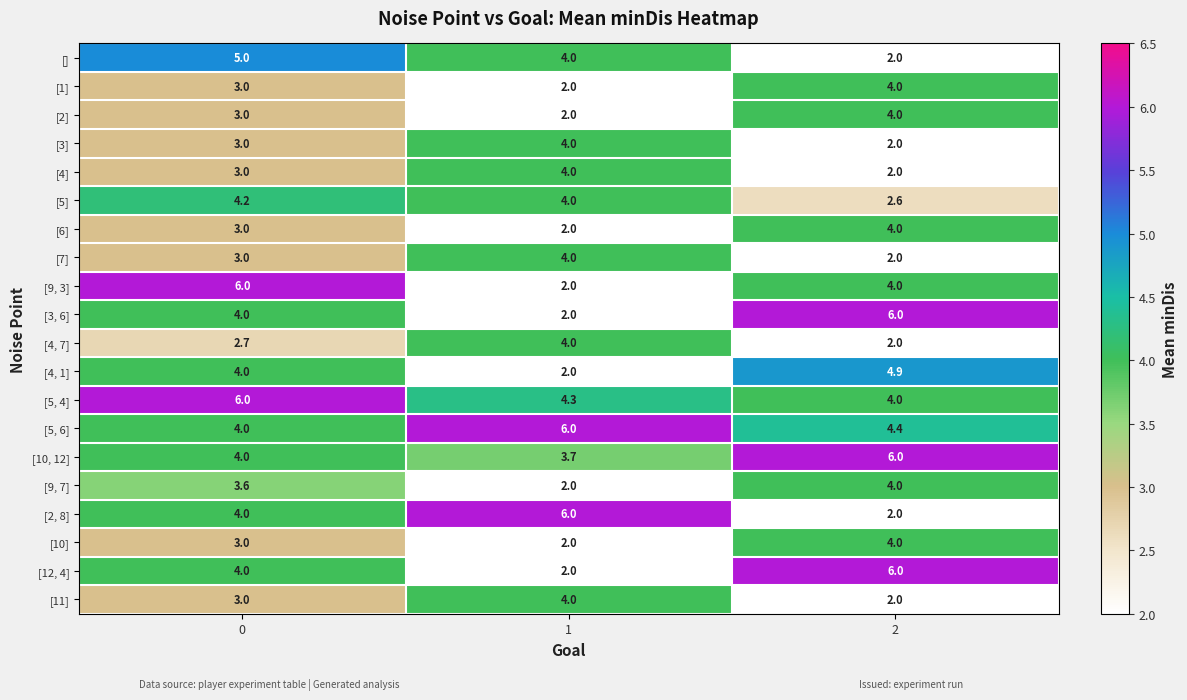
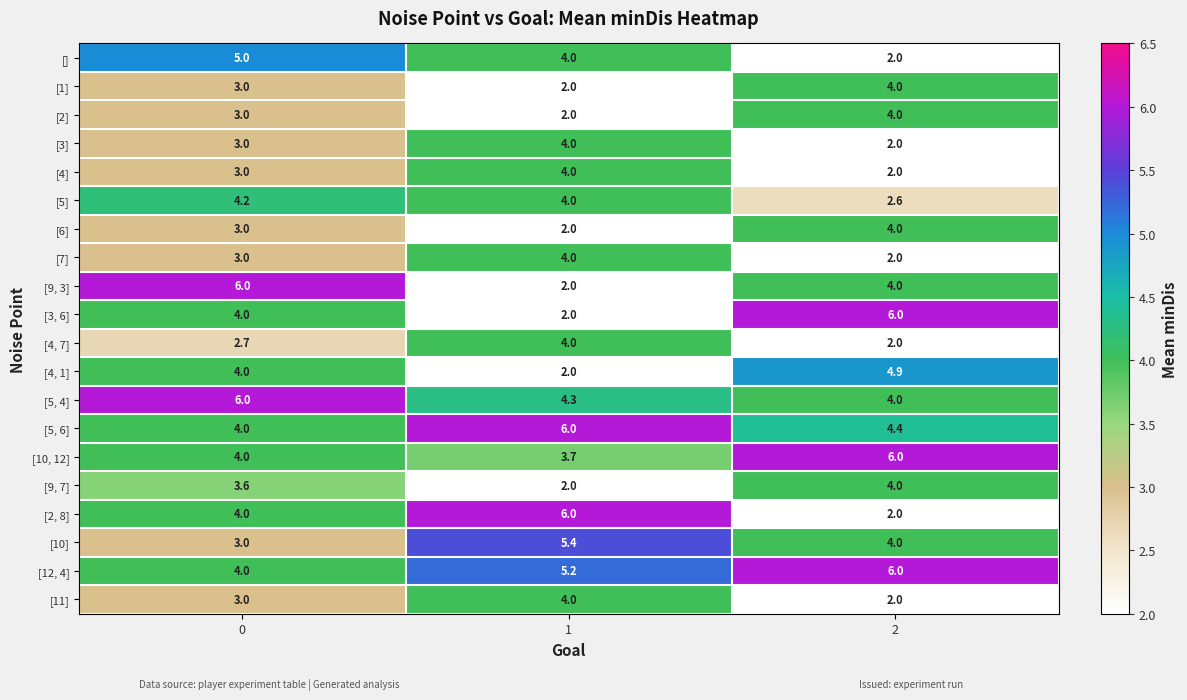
[10], 1: 2.0 -> 5.4
[12, 4], 1: 2.0 -> 5.2
